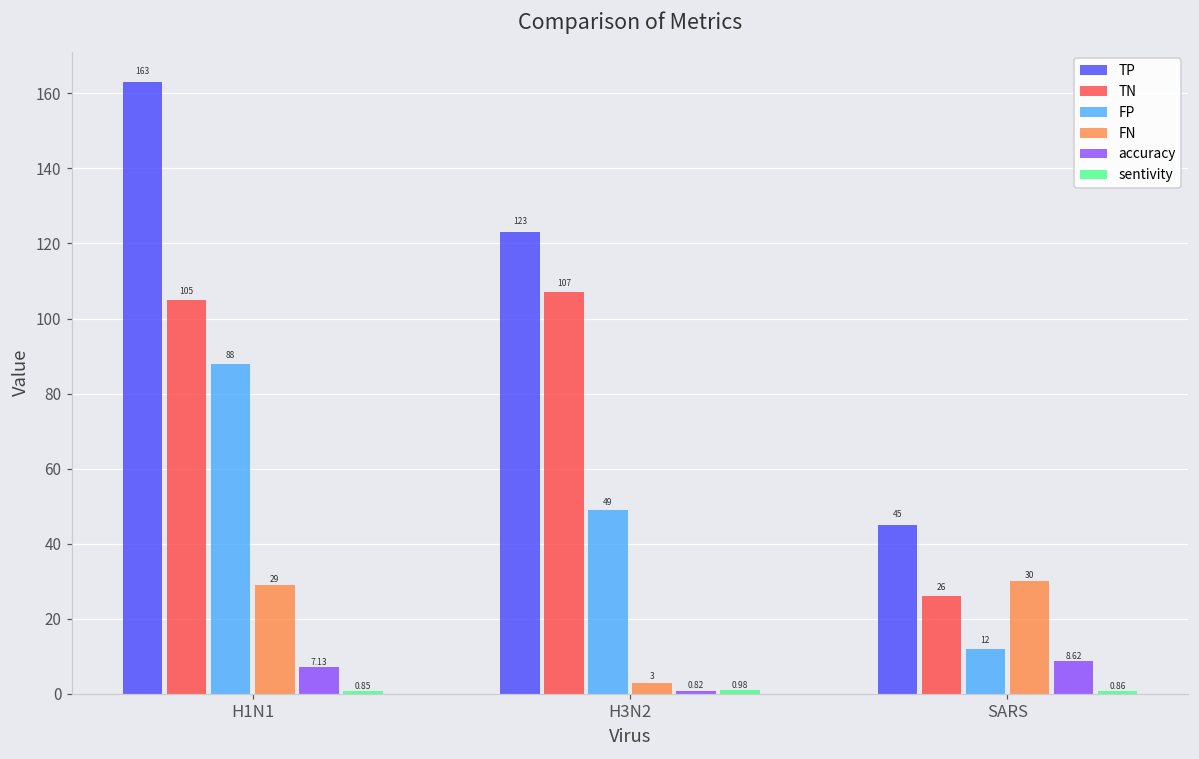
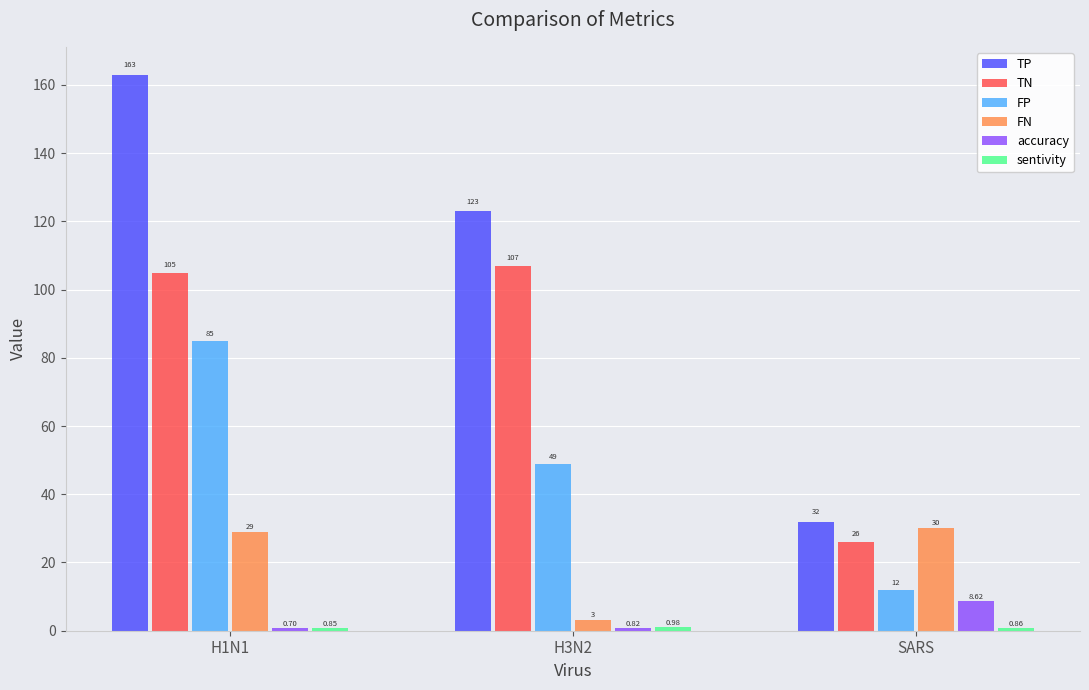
FP, H1N1: 88 -> 85
accuracy, H1N1: 7.13 -> 0.70
TP, SARS: 45 -> 32
